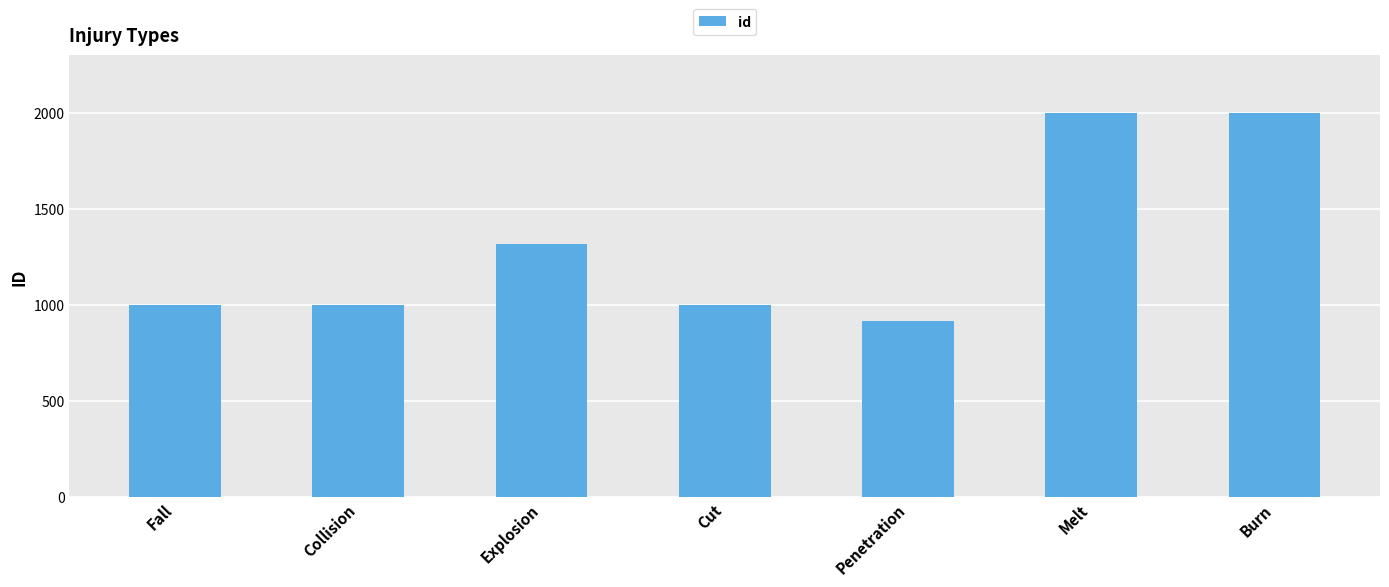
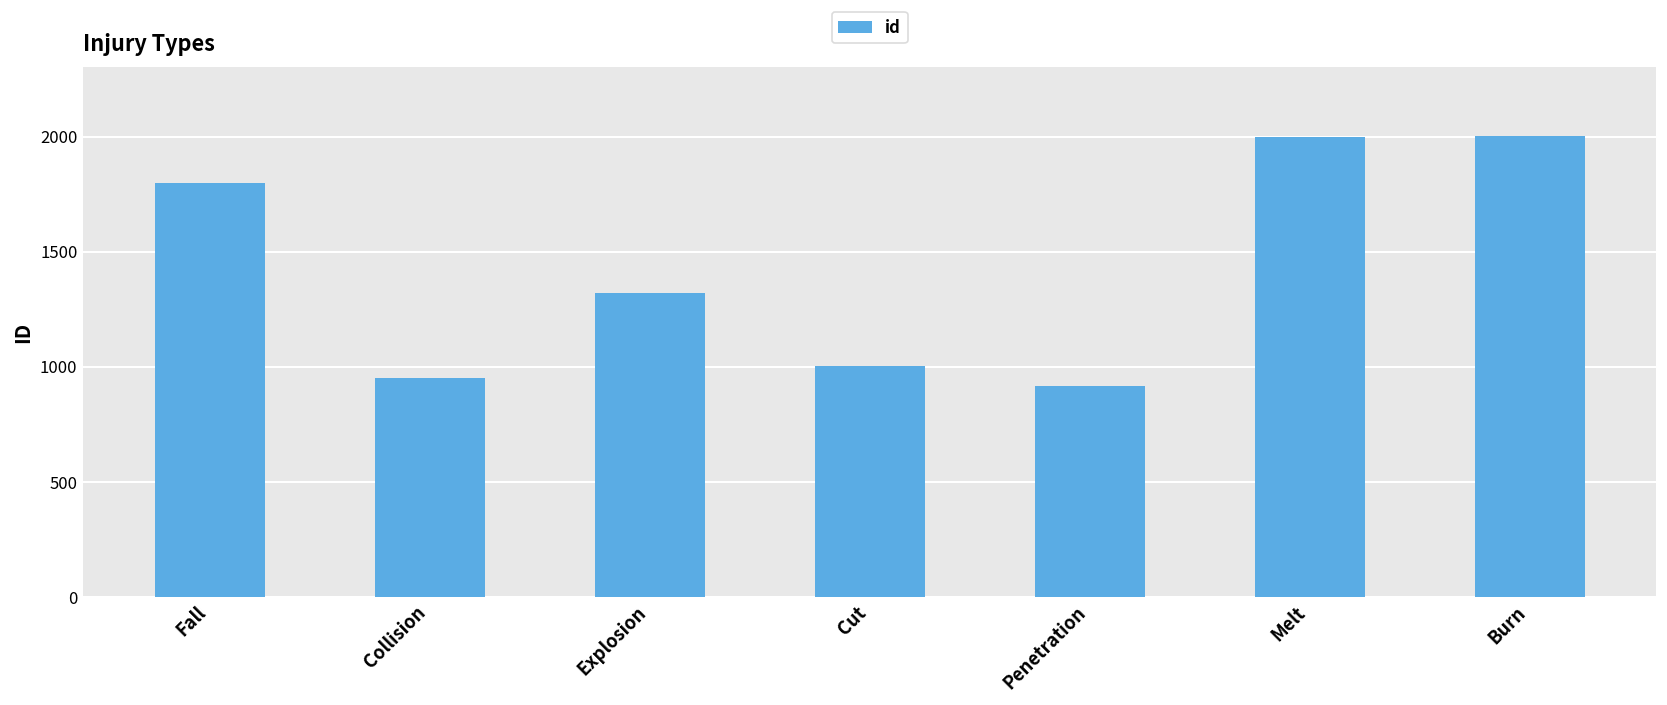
Fall: 1000 -> 1800
Collision: 1000 -> 950
